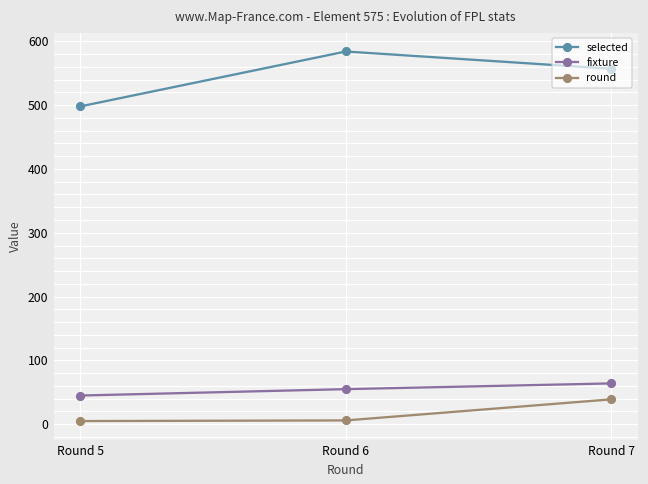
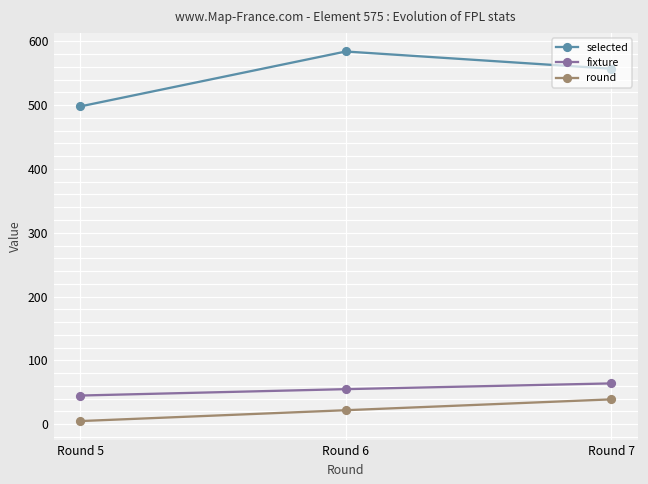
round, Round 6: 10 -> 20
